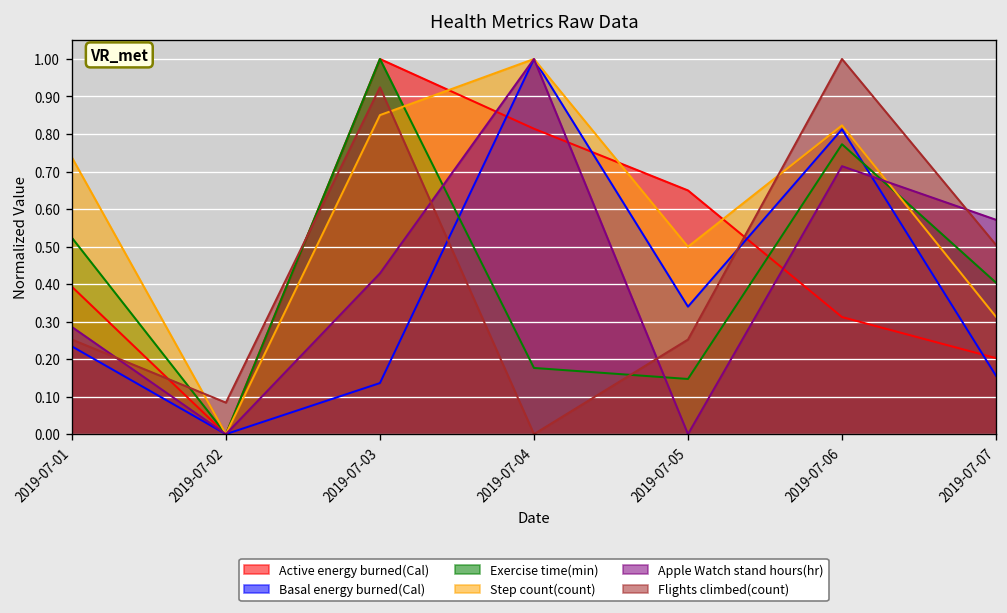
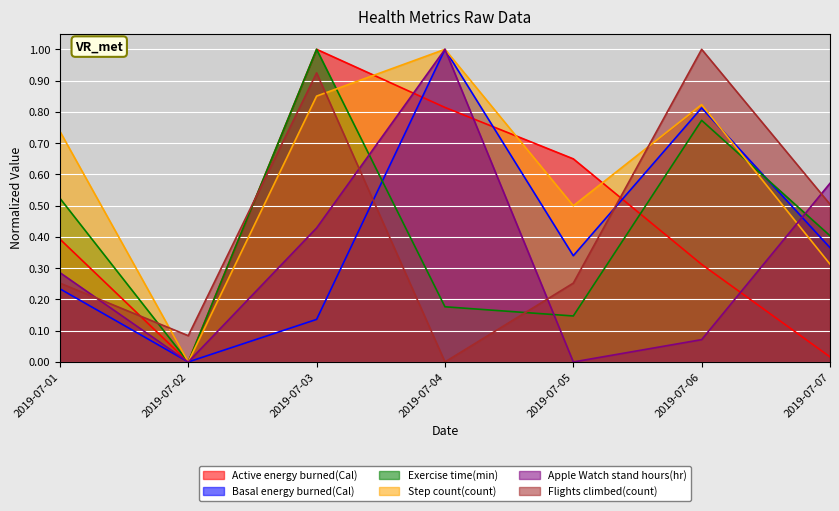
Apple Watch stand hours(hr), 2019-07-06: 0.71 -> 0.07
Active energy burned(Cal), 2019-07-07: 0.20 -> 0.02
Basal energy burned(Cal), 2019-07-07: 0.16 -> 0.37
